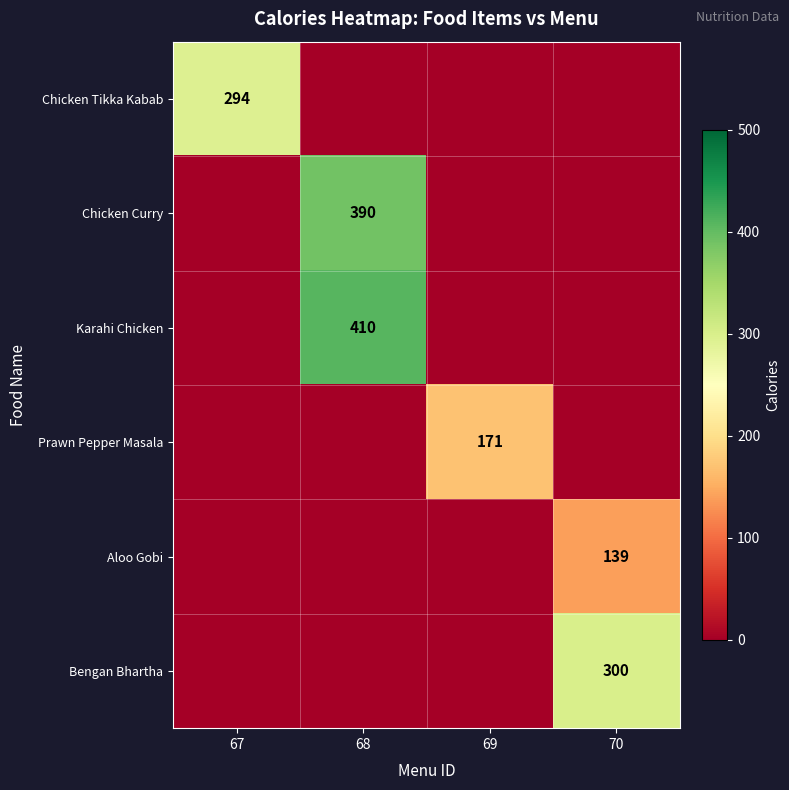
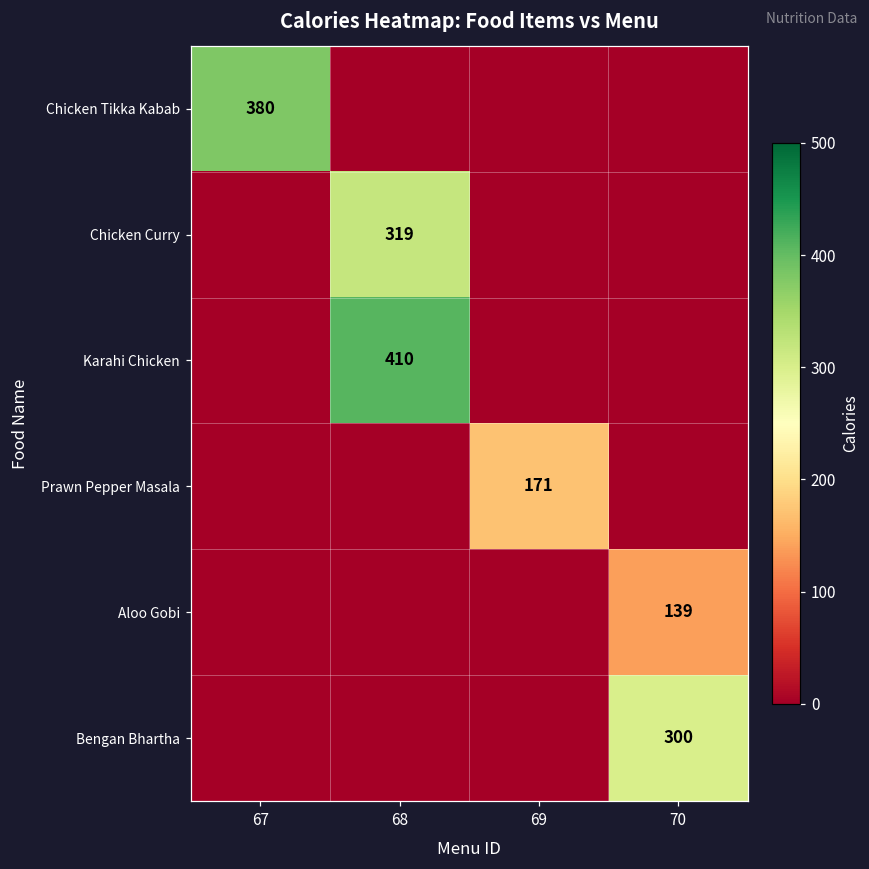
Chicken Tikka Kabab, 67: 294 -> 380
Chicken Curry, 68: 390 -> 319
